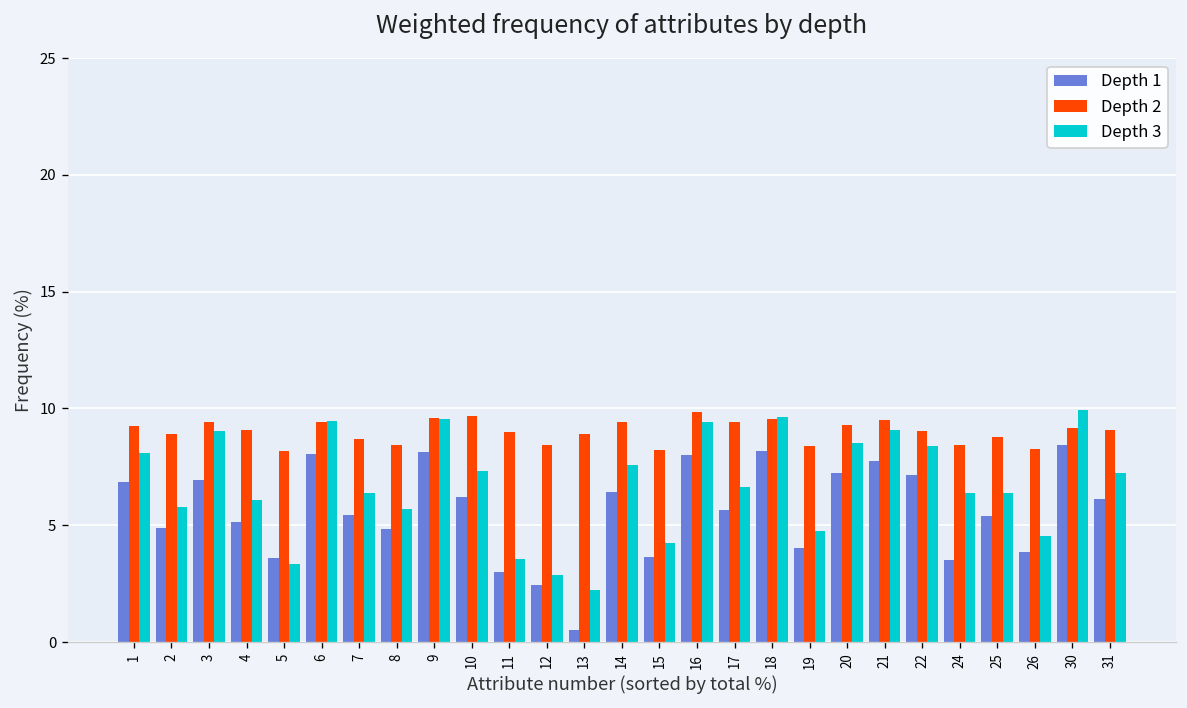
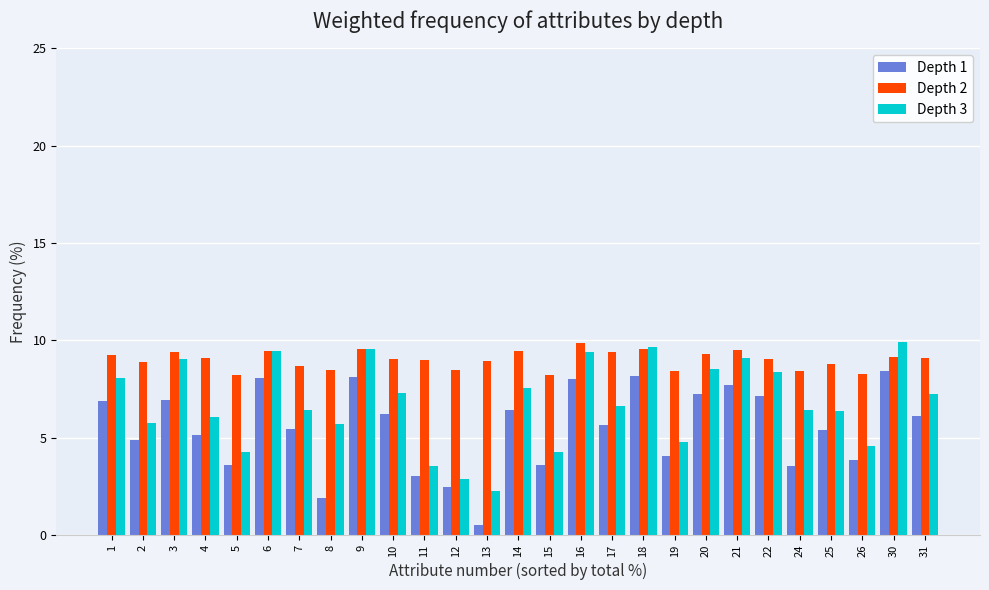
Depth 3, 5: 3.3 -> 4.2
Depth 1, 8: 4.8 -> 1.9
Depth 2, 10: 9.7 -> 9.0
